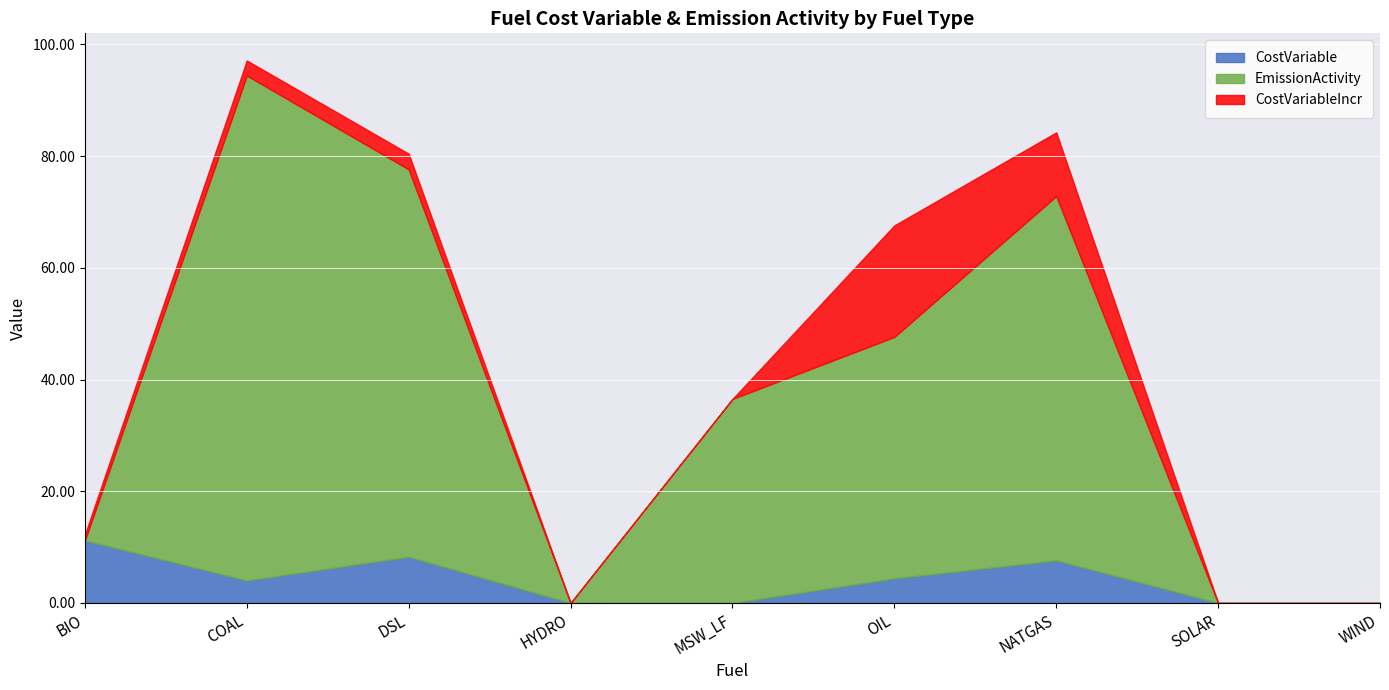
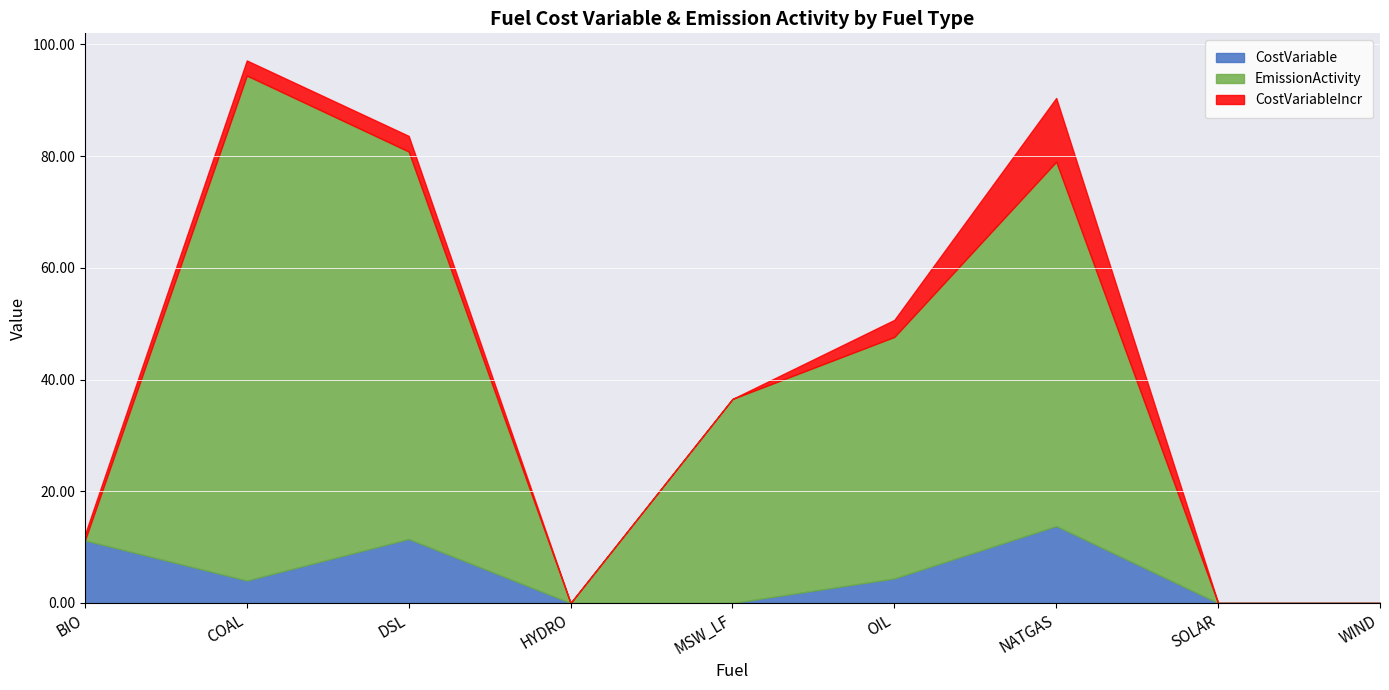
CostVariable, DSL: 8 -> 11
CostVariableIncr, OIL: 20 -> 3
CostVariable, NATGAS: 8 -> 14
